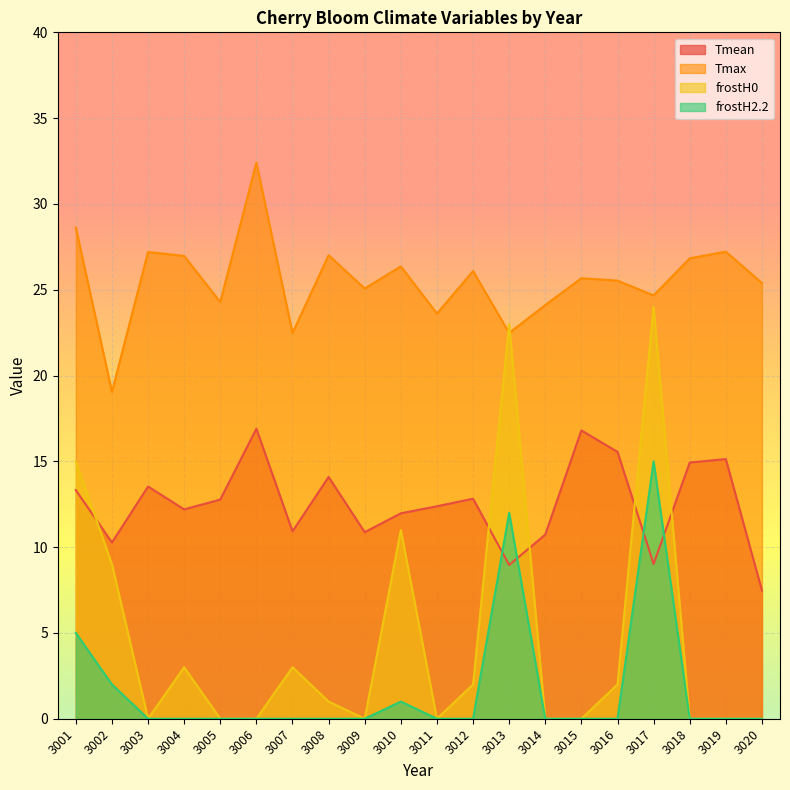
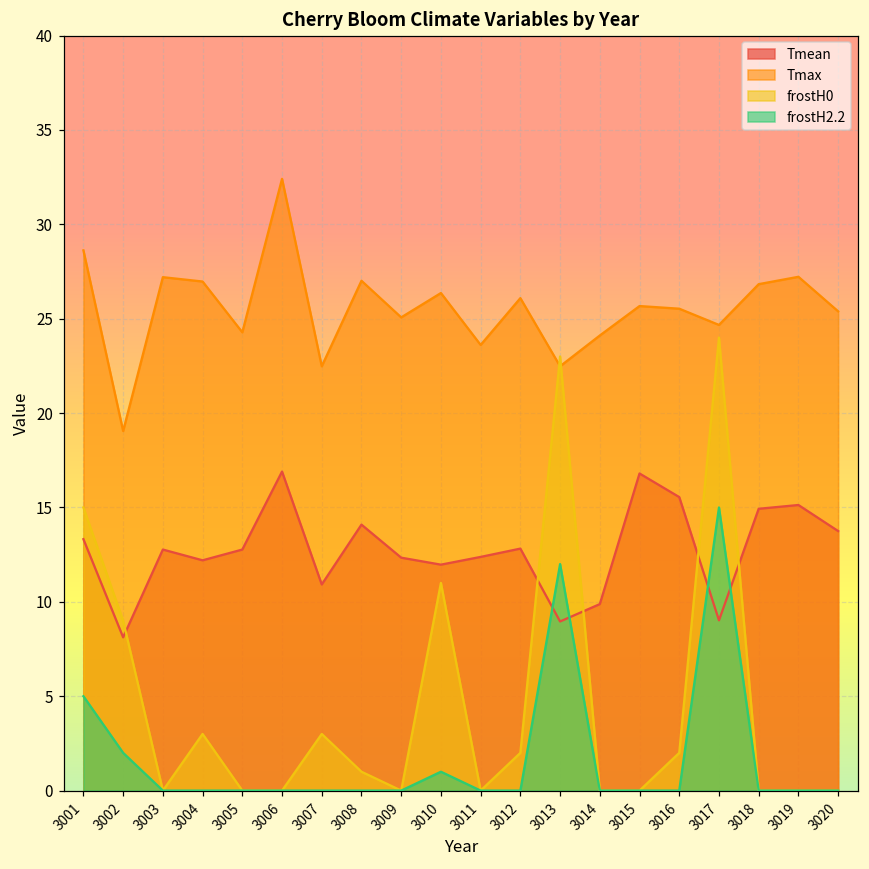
Tmean, 3002: 10.3 -> 8.1
Tmean, 3003: 13.5 -> 12.8
Tmean, 3009: 10.9 -> 12.3
Tmean, 3014: 10.7 -> 9.9
Tmean, 3020: 7.5 -> 13.8
